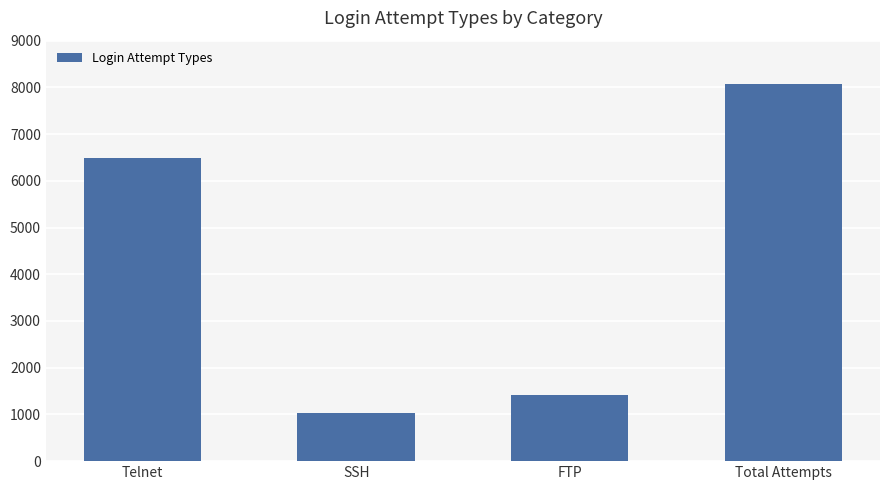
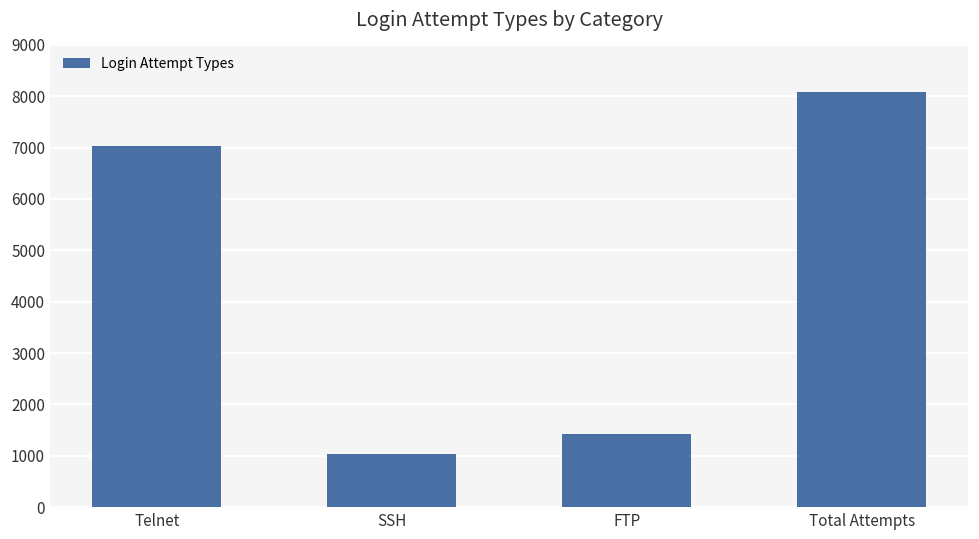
Telnet: 6500 -> 7000
